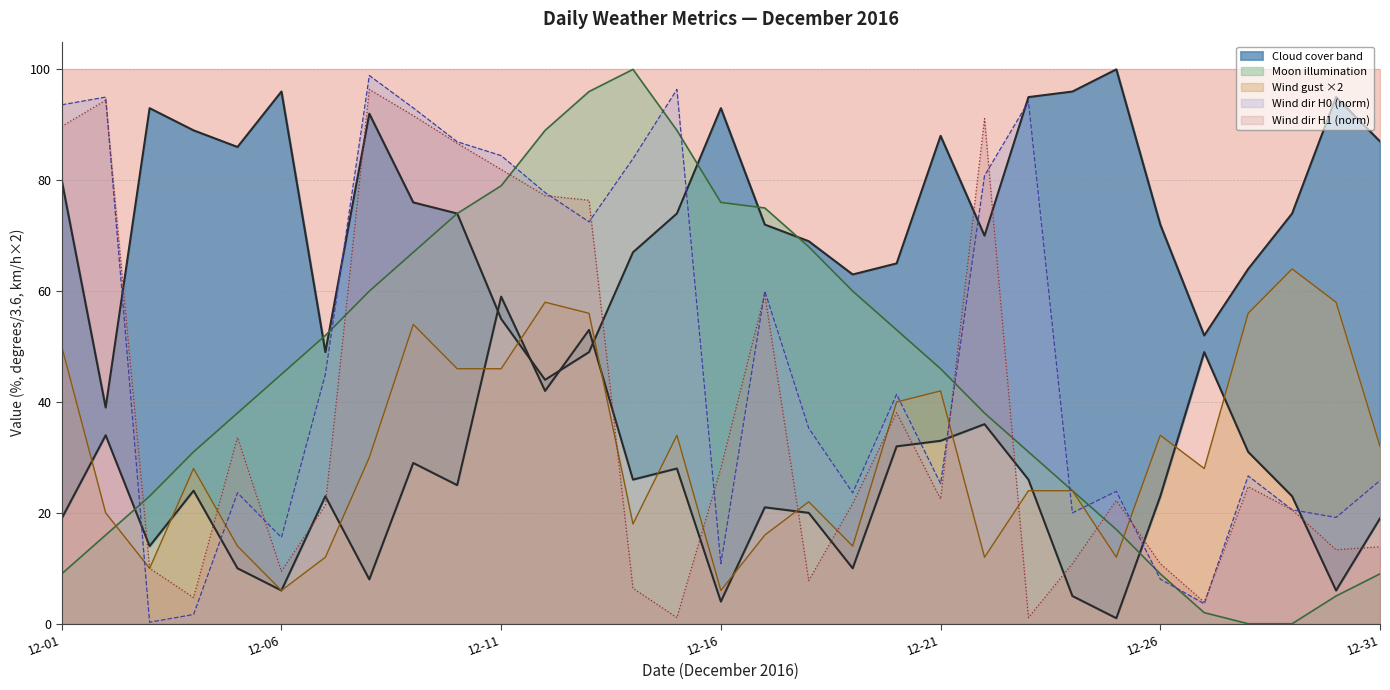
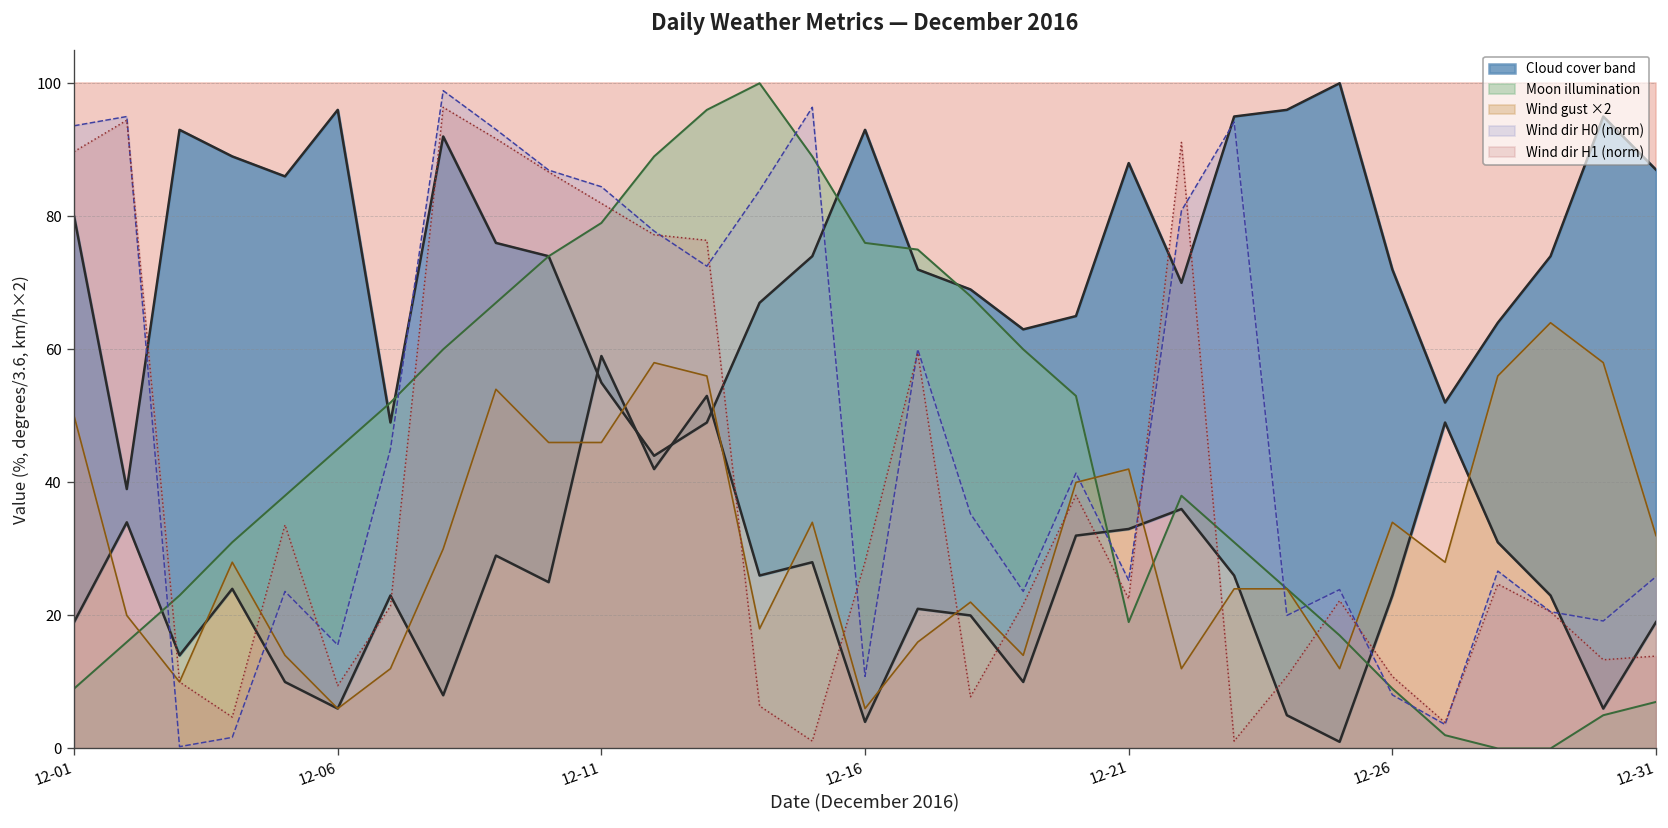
Moon illumination, 12-21: 46 -> 19
Moon illumination, 12-31: 9 -> 7
